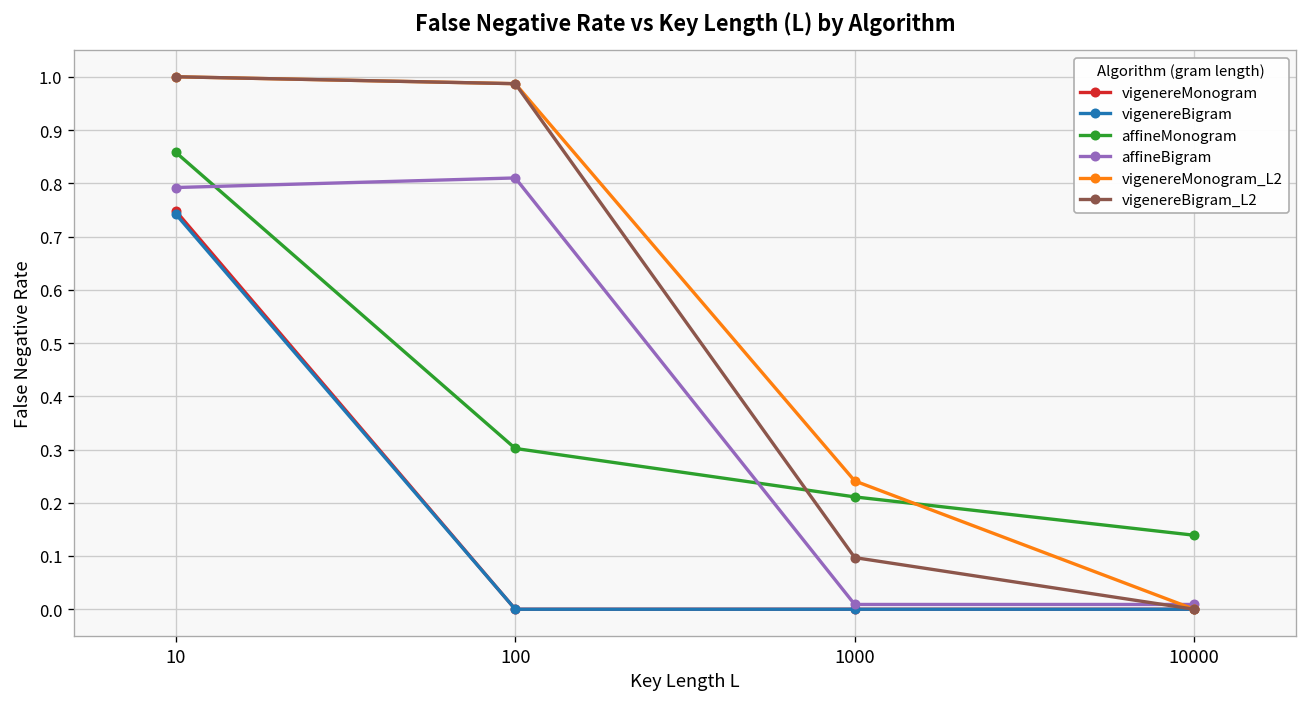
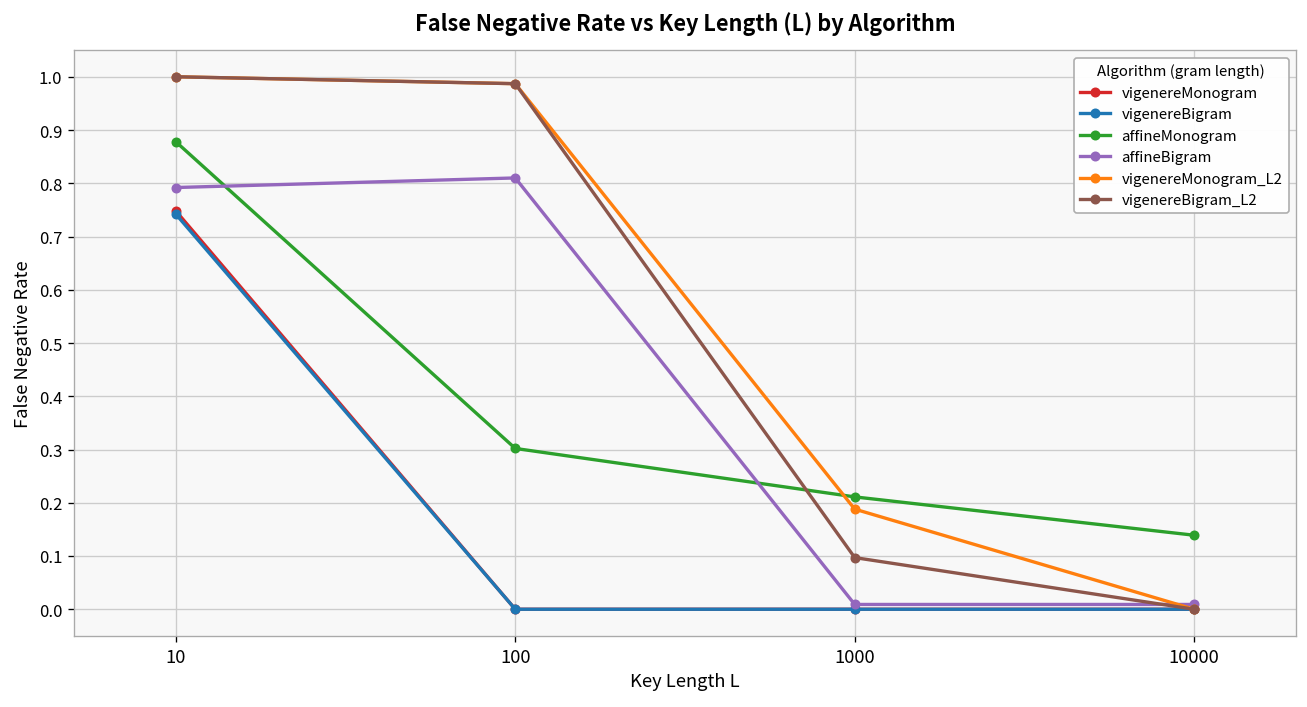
affineMonogram, 10: 0.86 -> 0.88
vigenereMonogram_L2, 1000: 0.24 -> 0.19
